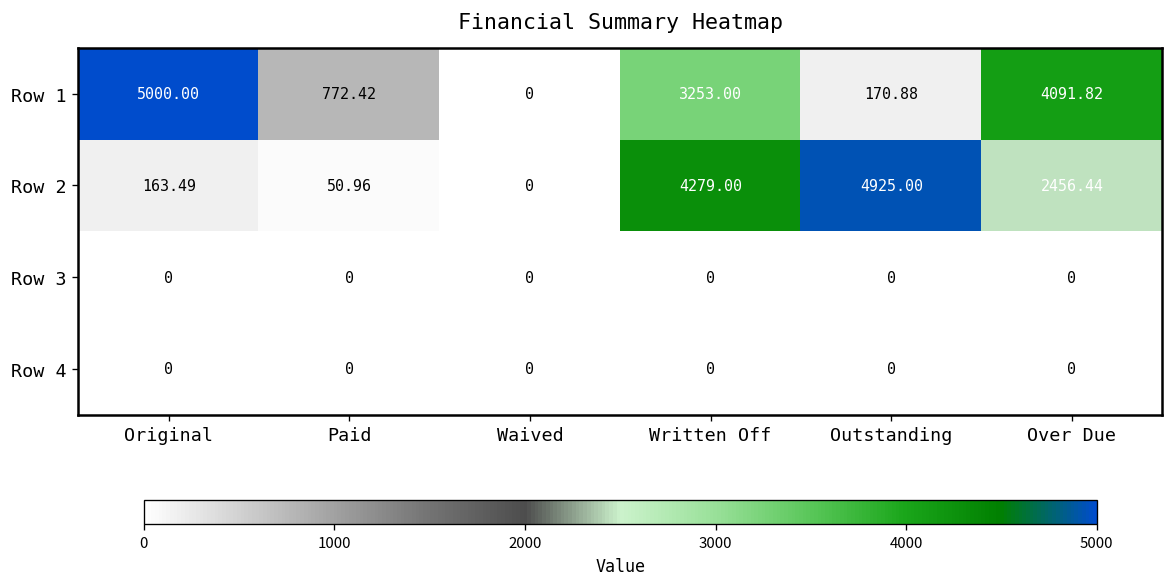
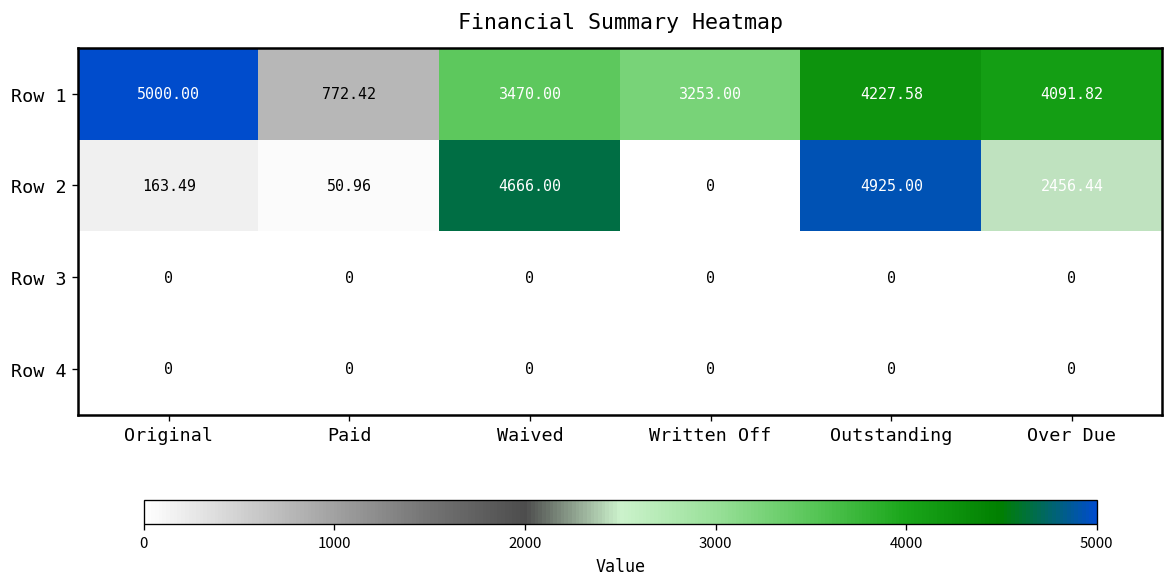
Row 1, Waived: 0 -> 3470.00
Row 1, Outstanding: 170.88 -> 4227.58
Row 2, Waived: 0 -> 4666.00
Row 2, Written Off: 4279.00 -> 0
